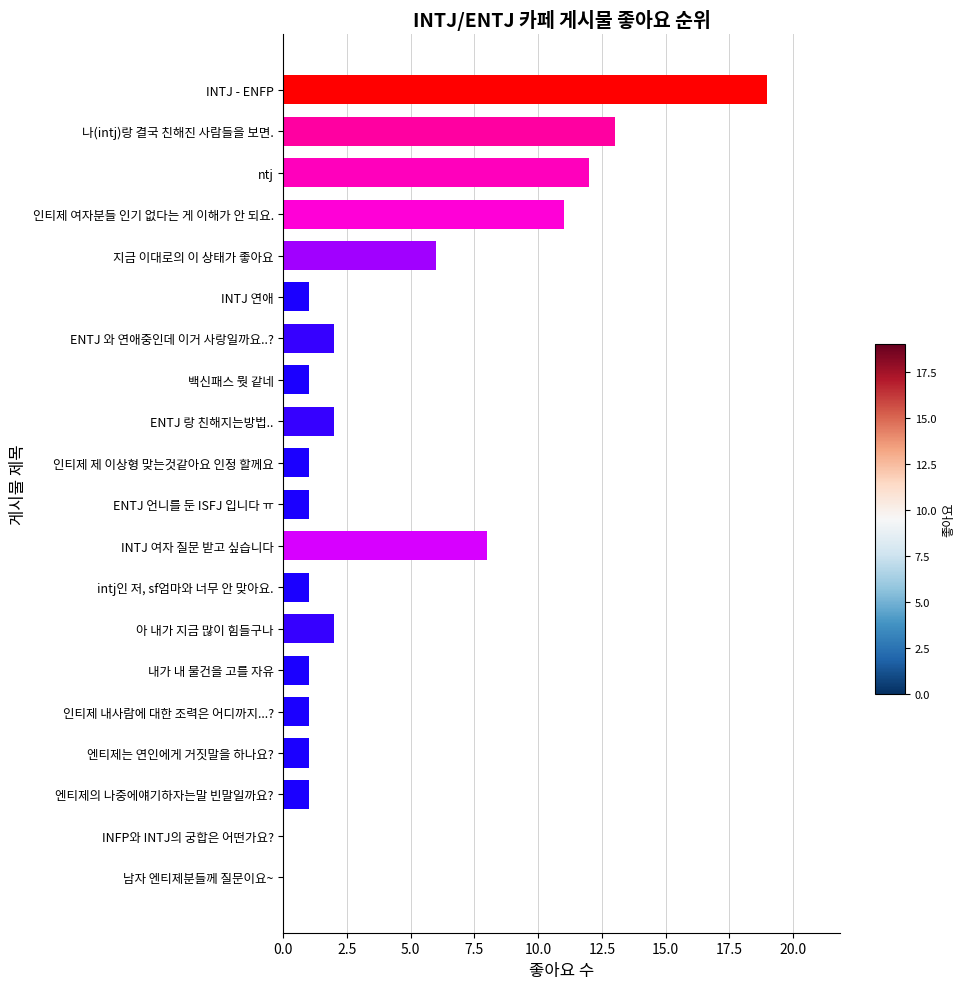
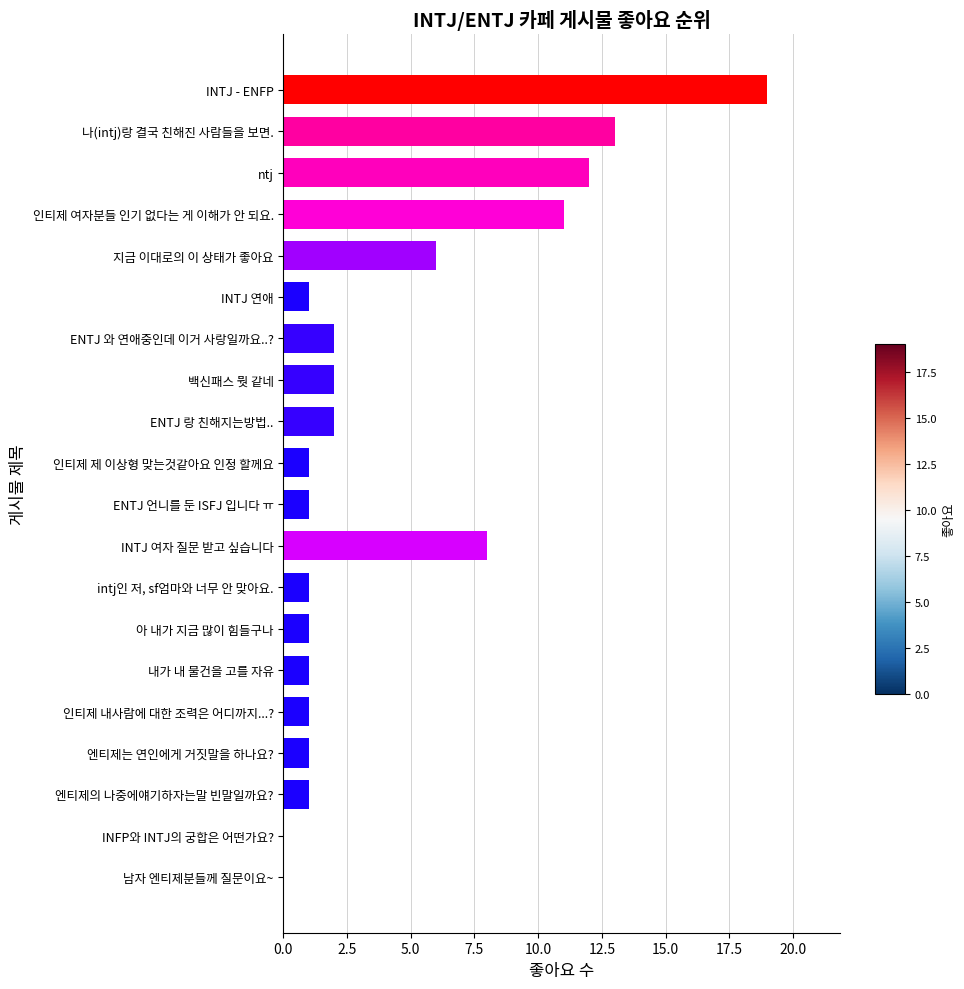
백신패스 뭣 같네: 1 -> 2
아 내가 지금 많이 힘들구나: 2 -> 1
